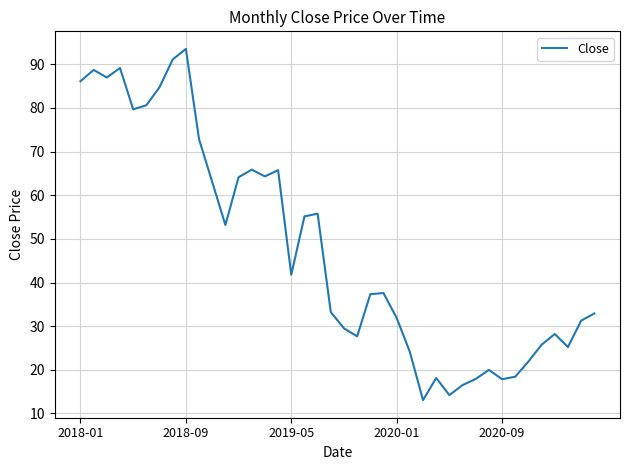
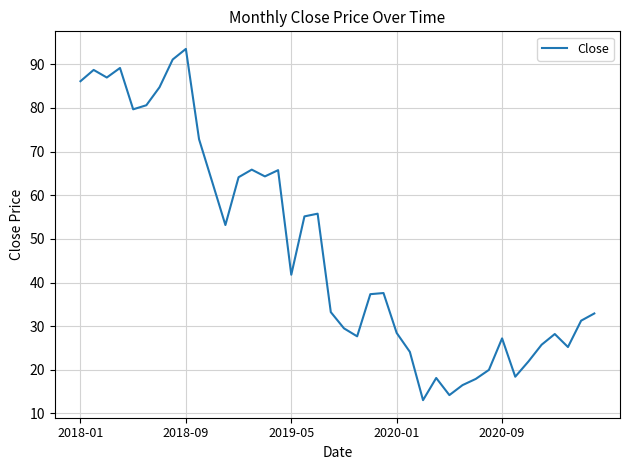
2020-01: 32 -> 28
2020-09: 18 -> 27
